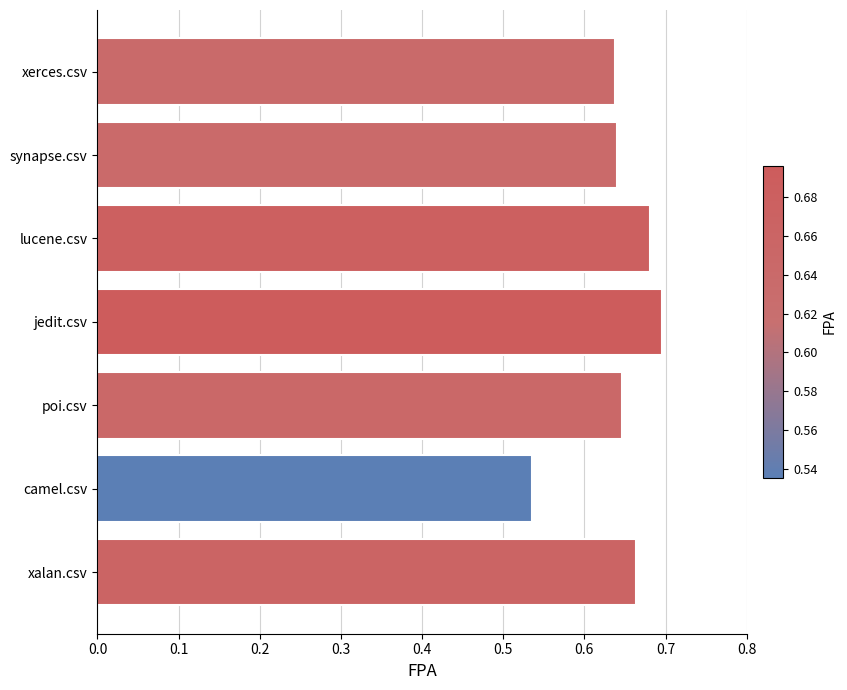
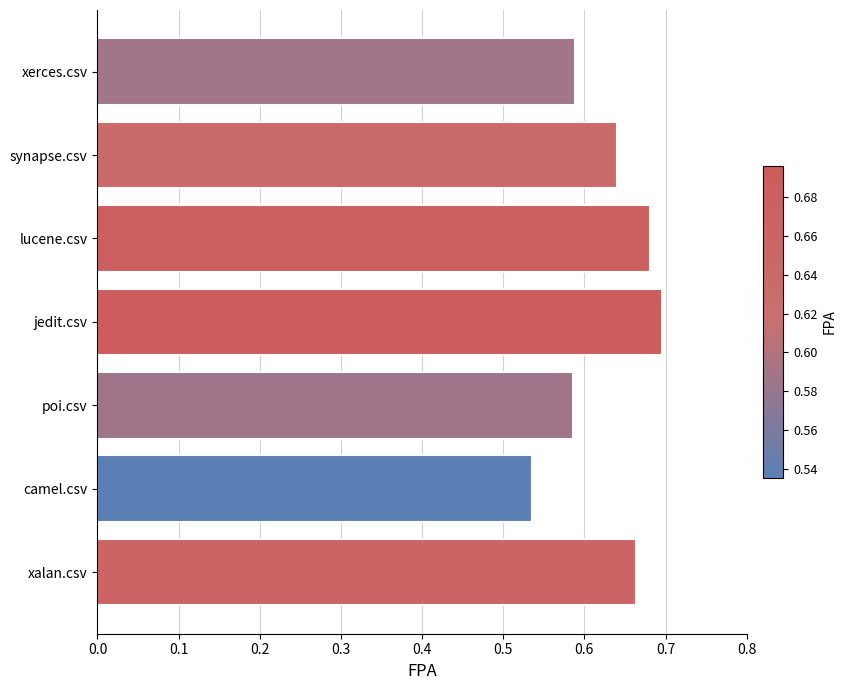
xerces.csv: 0.64 -> 0.59
poi.csv: 0.65 -> 0.59
